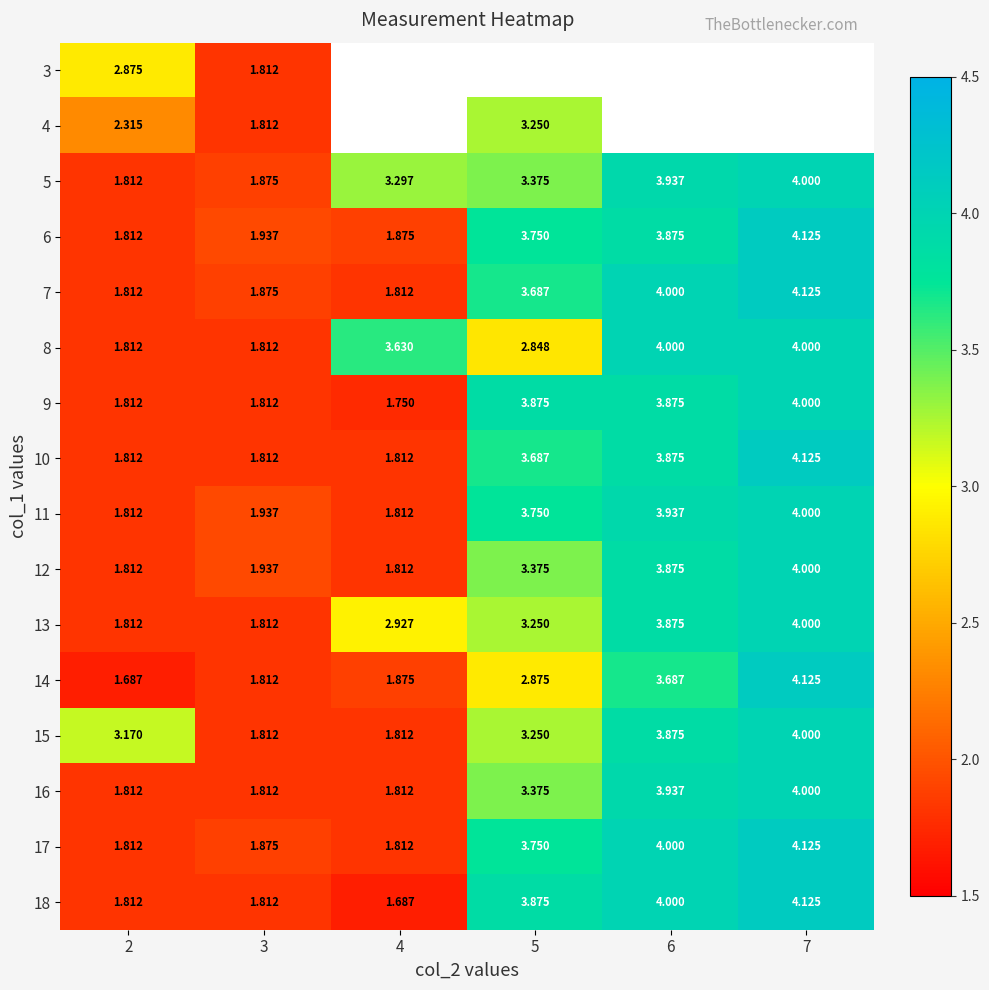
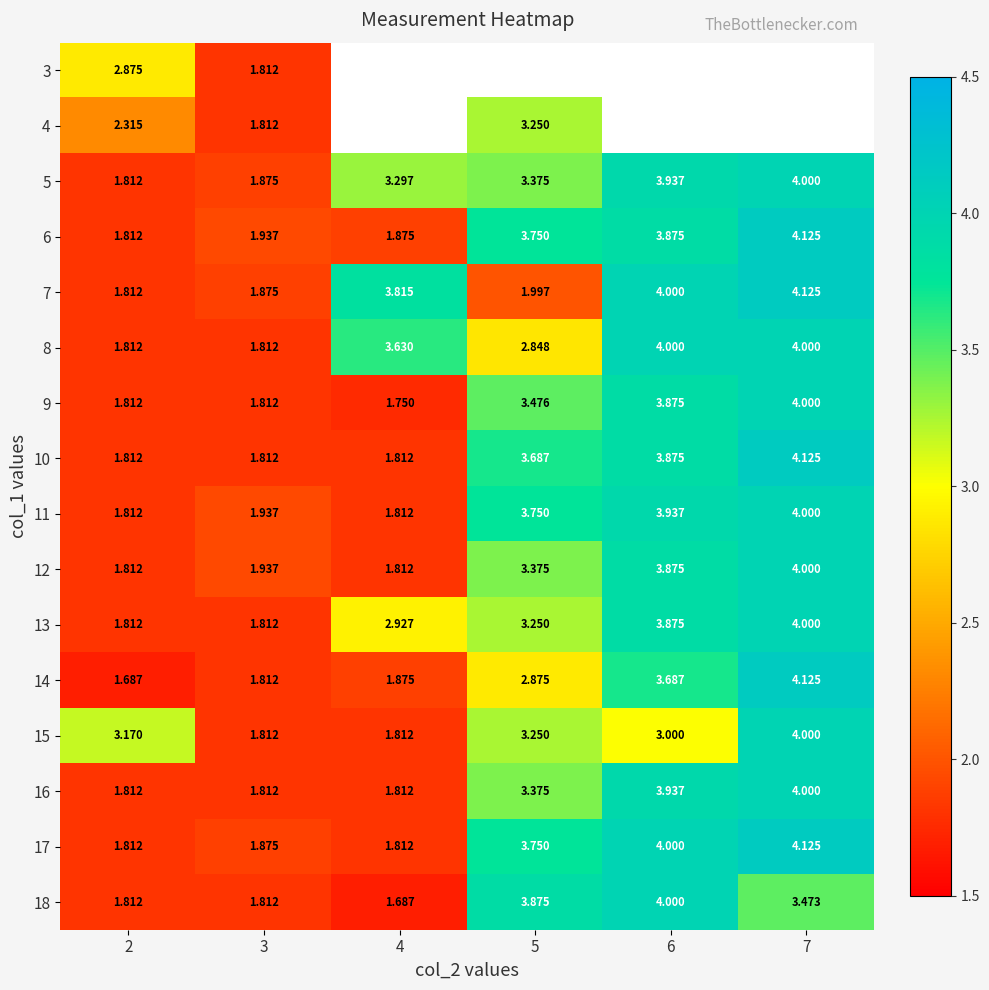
7, 4: 1.812 -> 3.815
7, 5: 3.687 -> 1.997
9, 5: 3.875 -> 3.476
15, 6: 3.875 -> 3.000
18, 7: 4.125 -> 3.473
